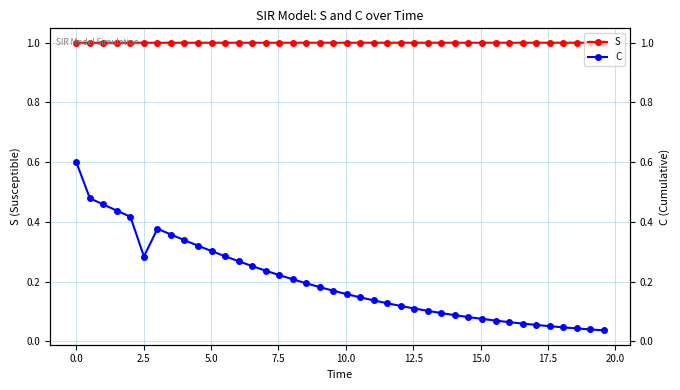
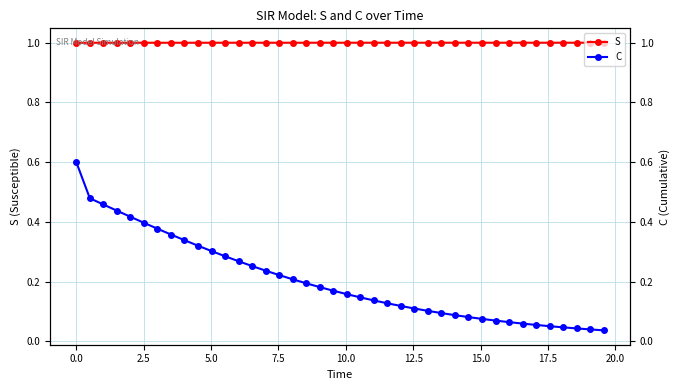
C, 2.5: 0.28 -> 0.40
